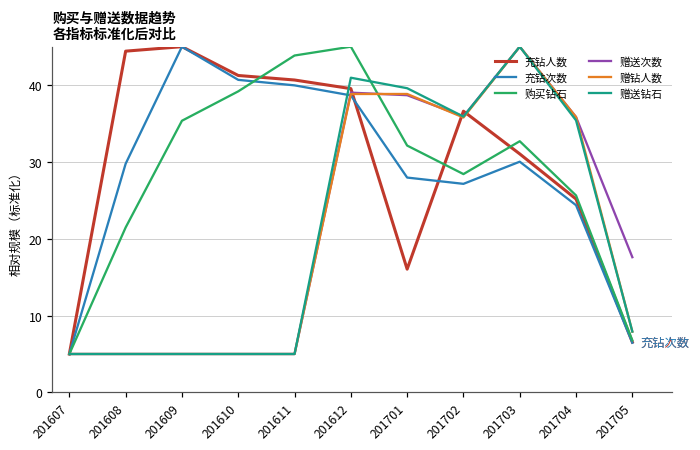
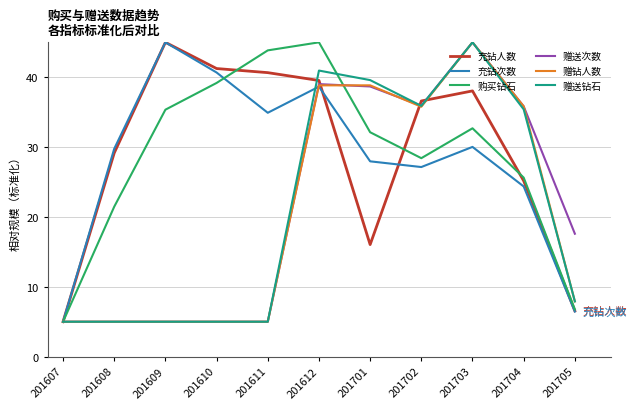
充钻人数, 201608: 44 -> 29
充钻次数, 201611: 40 -> 35
充钻人数, 201703: 31 -> 38
